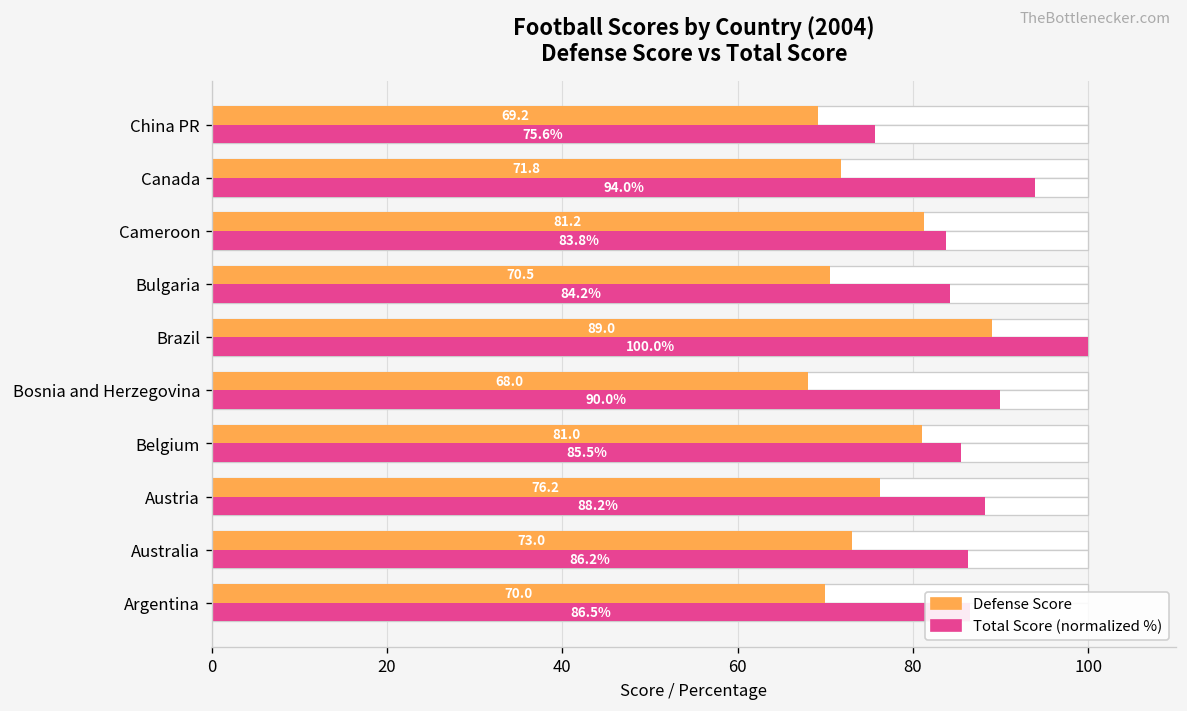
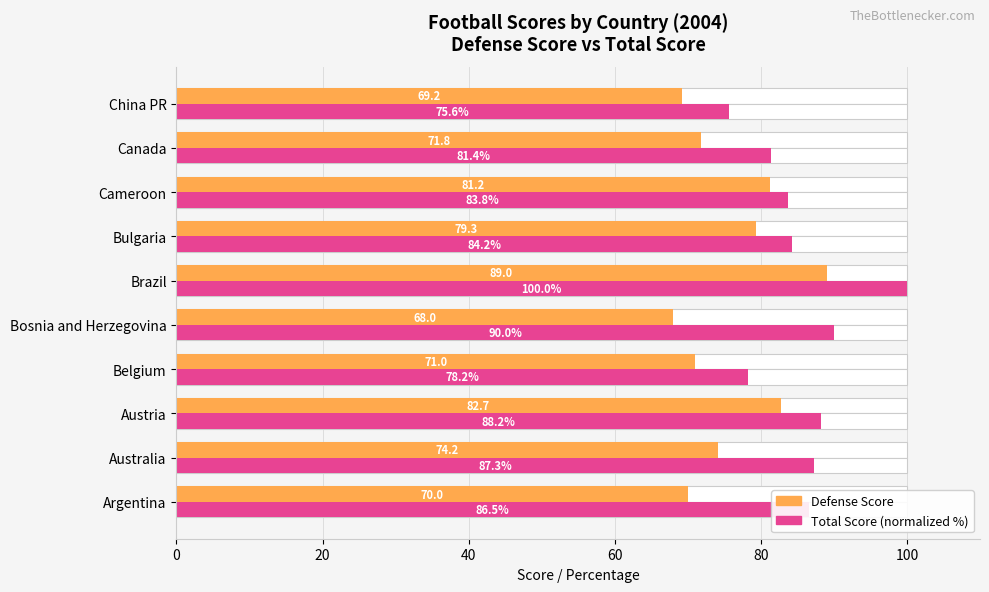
Total Score (normalized %), Canada: 94.0% -> 81.4%
Defense Score, Bulgaria: 70.5 -> 79.3
Defense Score, Belgium: 81.0 -> 71.0
Total Score (normalized %), Belgium: 85.5% -> 78.2%
Defense Score, Austria: 76.2 -> 82.7
Defense Score, Australia: 73.0 -> 74.2
Total Score (normalized %), Australia: 86.2% -> 87.3%
